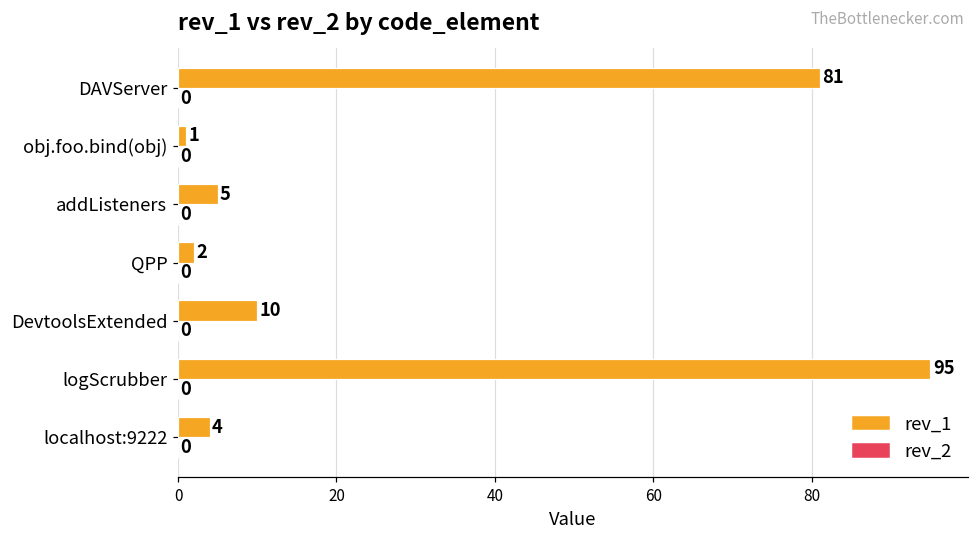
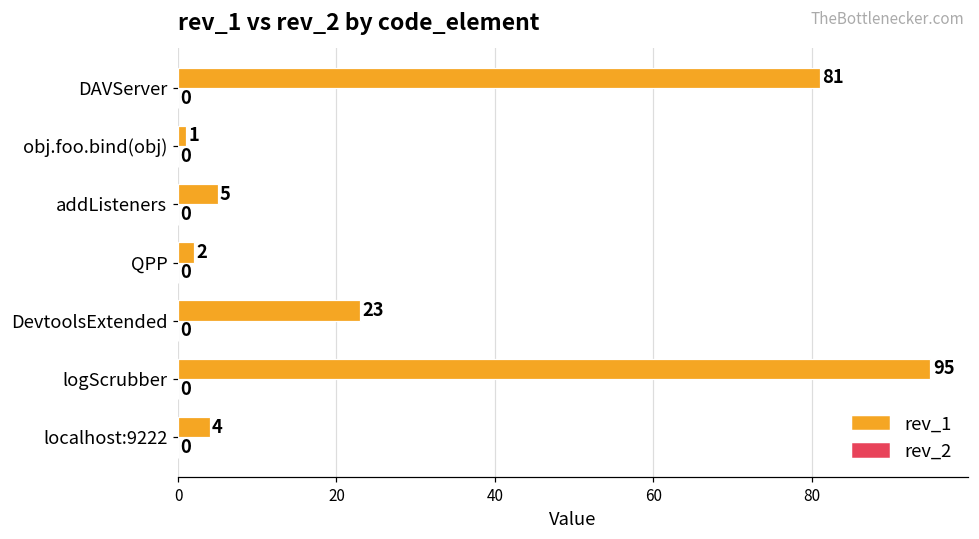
rev_1, DevtoolsExtended: 10 -> 23
